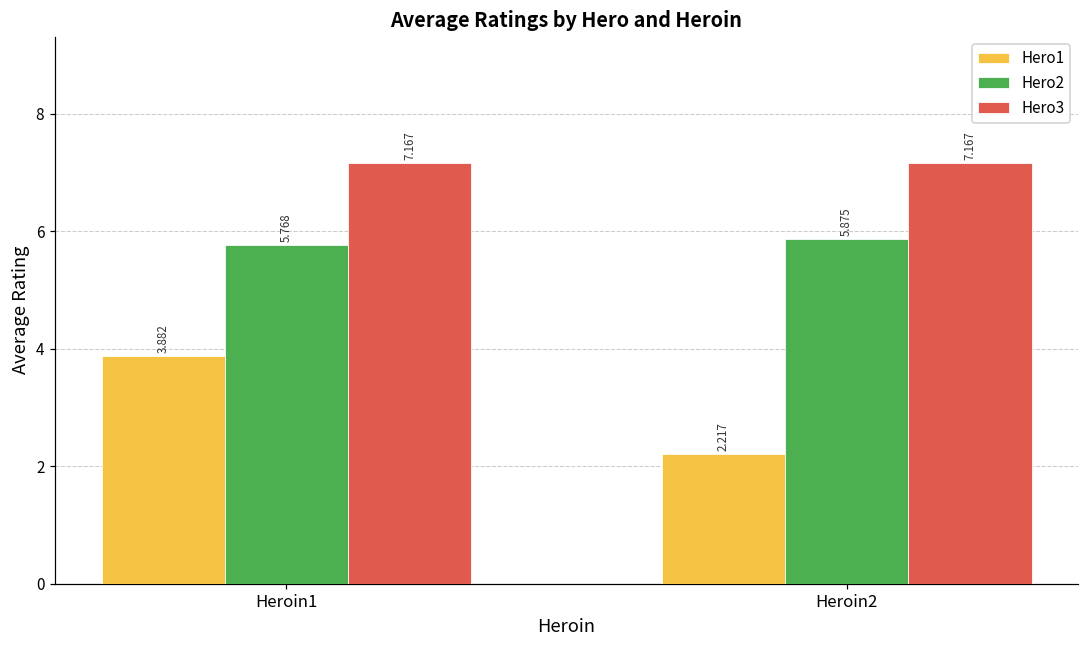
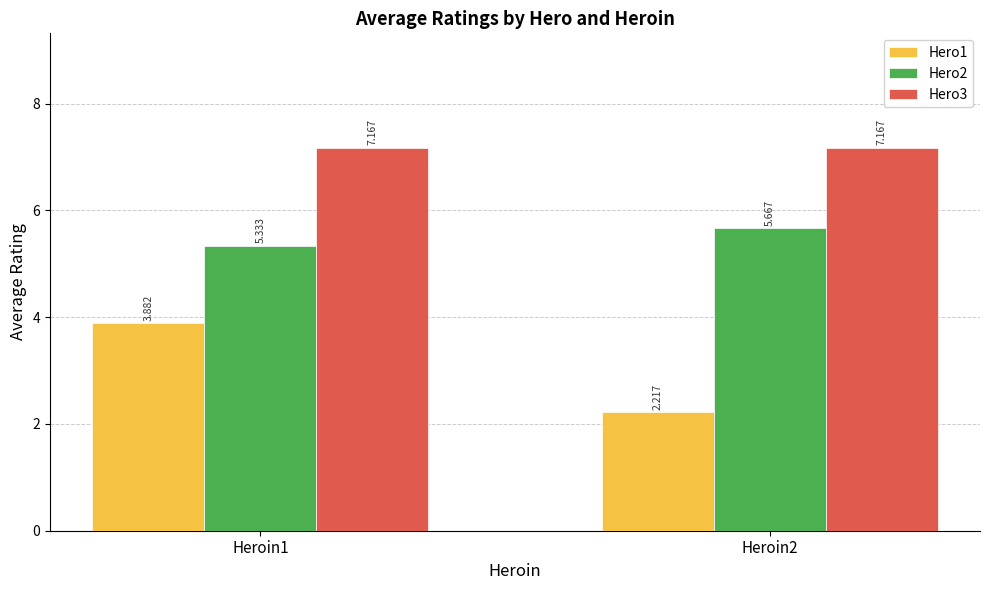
Hero2, Heroin1: 5.768 -> 5.333
Hero2, Heroin2: 5.875 -> 5.667
